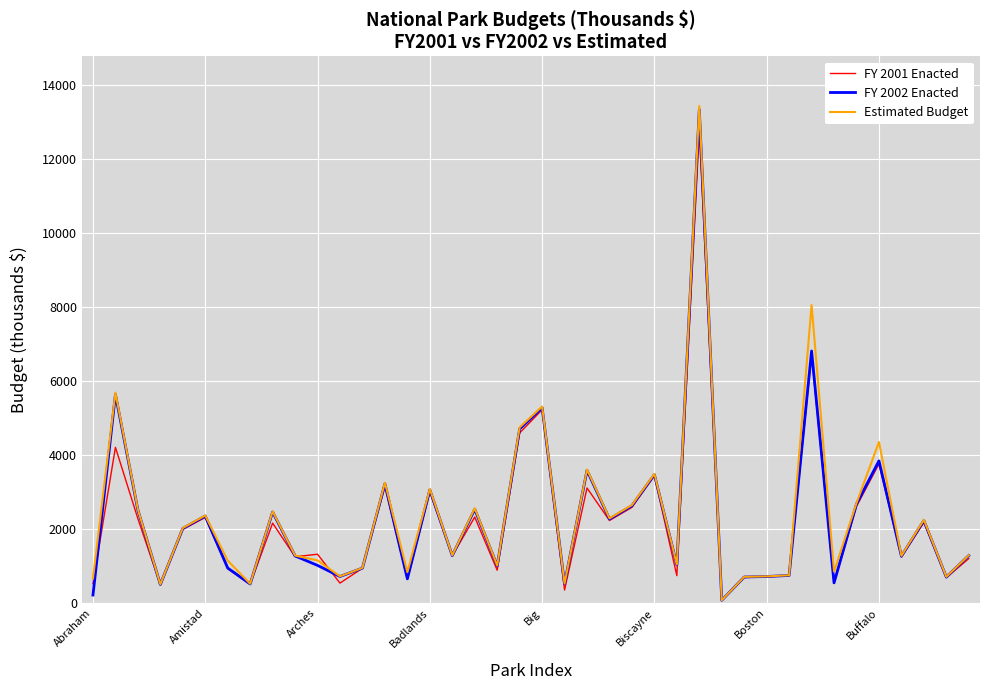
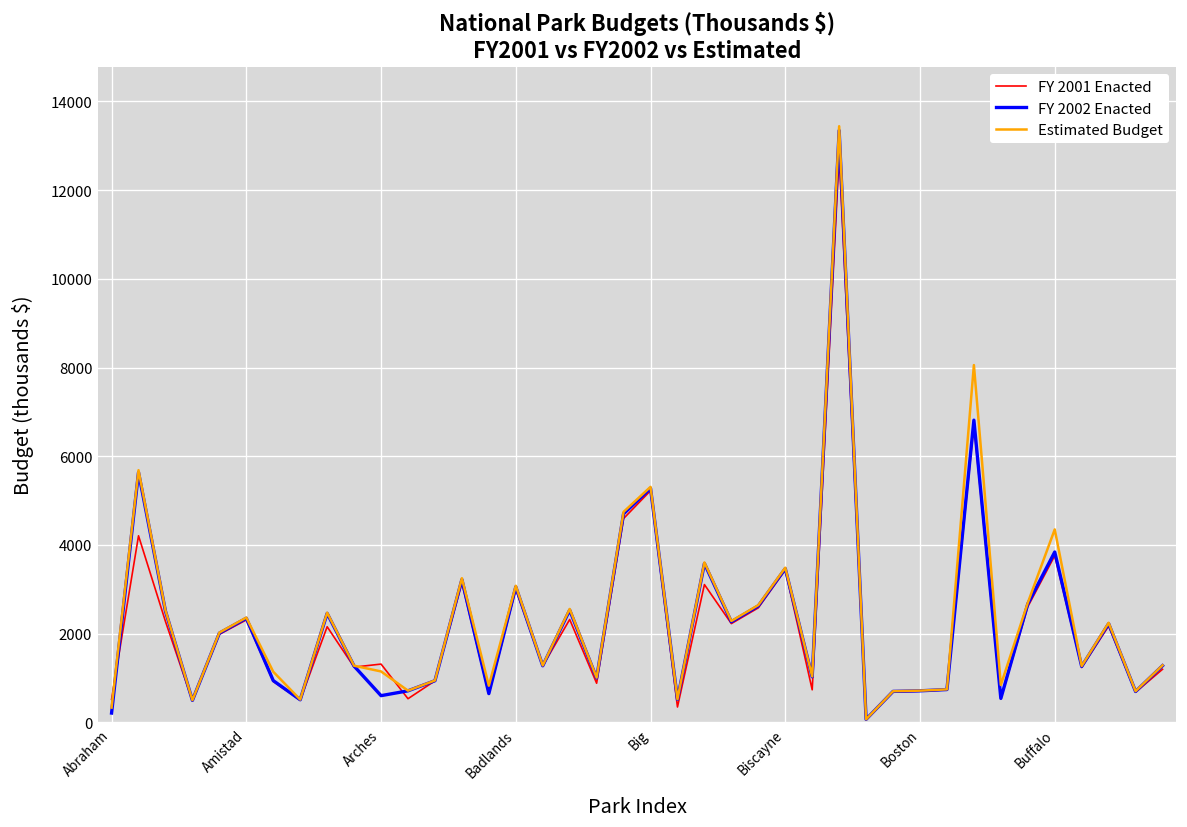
Estimated Budget, Abraham: 700 -> 300
FY 2002 Enacted, Arches: 1000 -> 600
